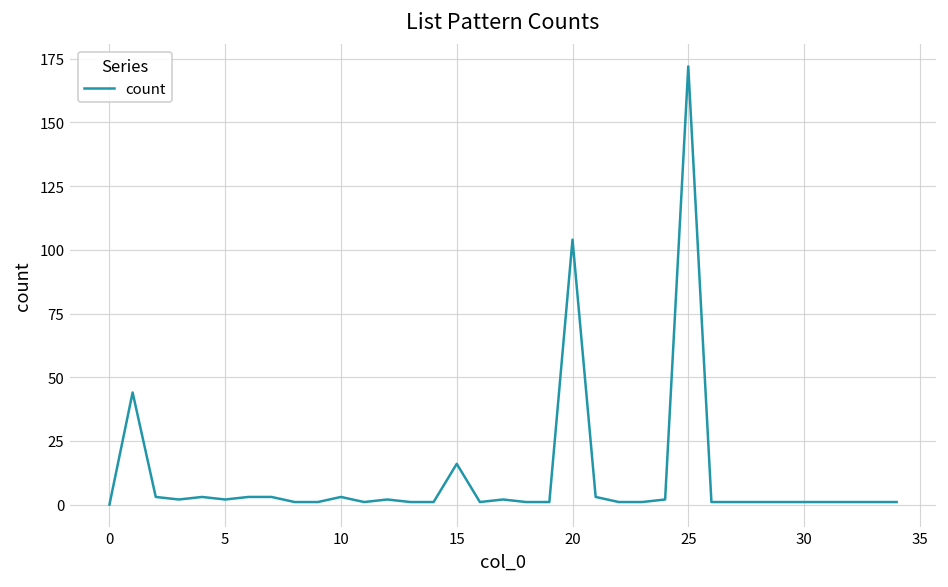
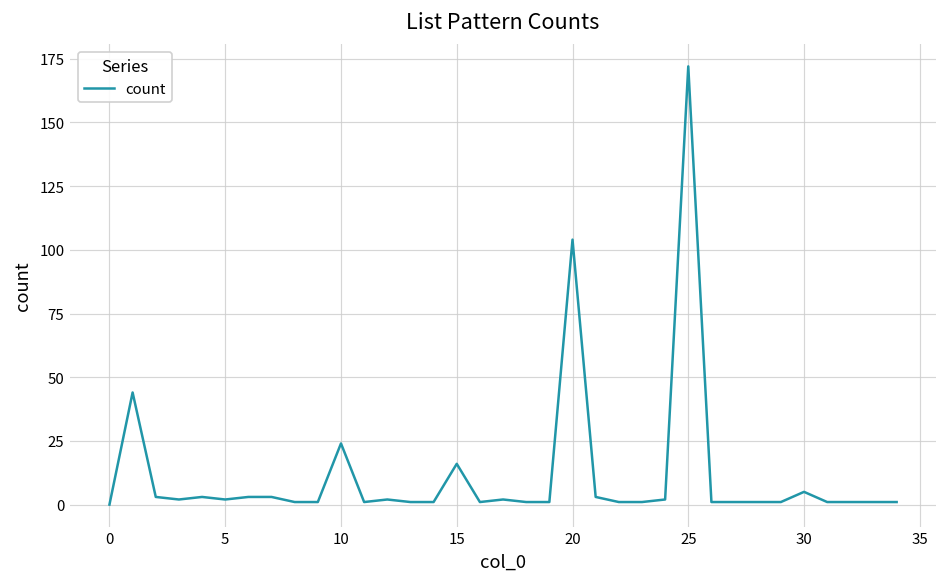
10: 3 -> 24
30: 1 -> 5
